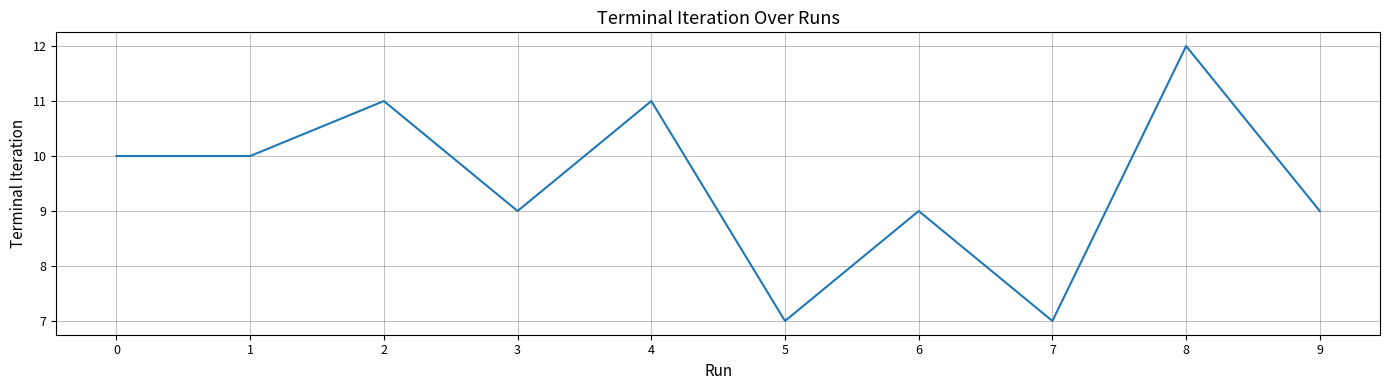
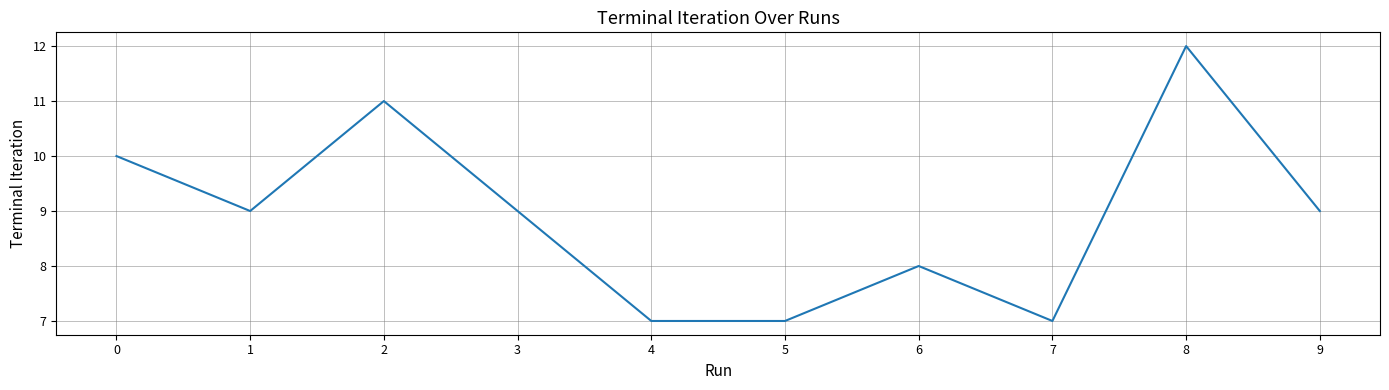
1: 10 -> 9
4: 11 -> 7
6: 9 -> 8
